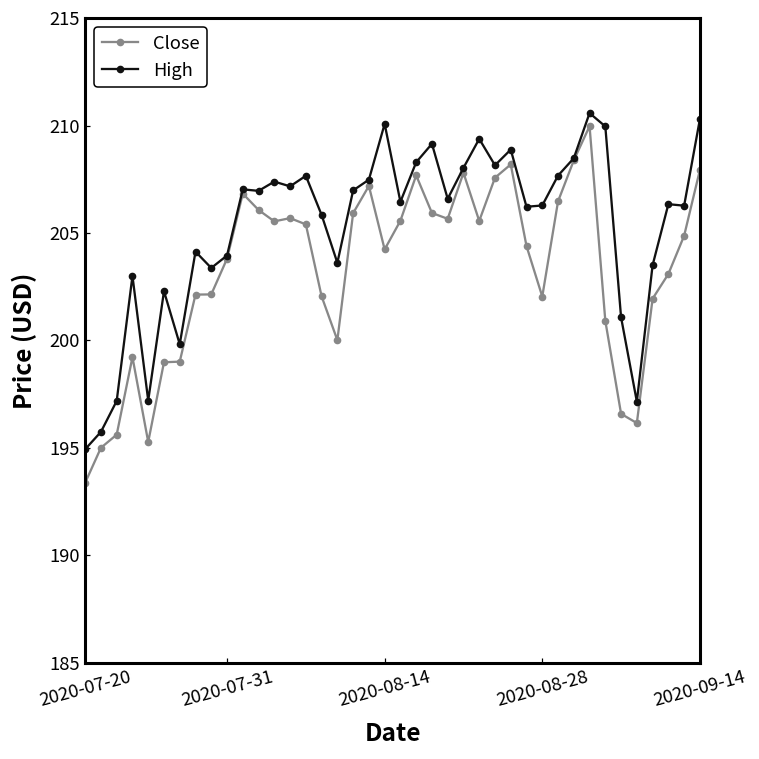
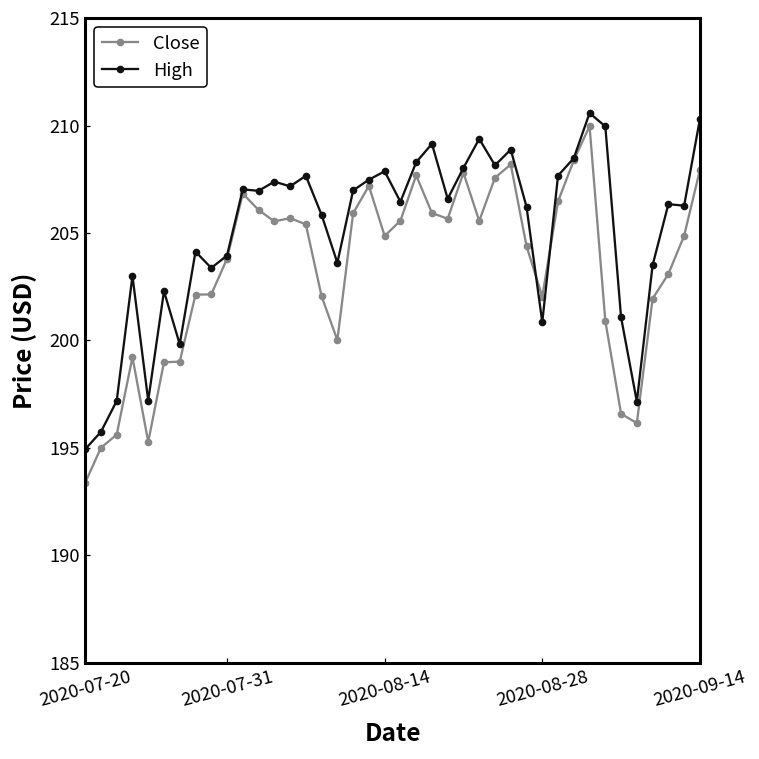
Close, 2020-08-14: 204.2 -> 204.9
High, 2020-08-14: 210.1 -> 207.9
High, 2020-08-28: 206.3 -> 200.8
